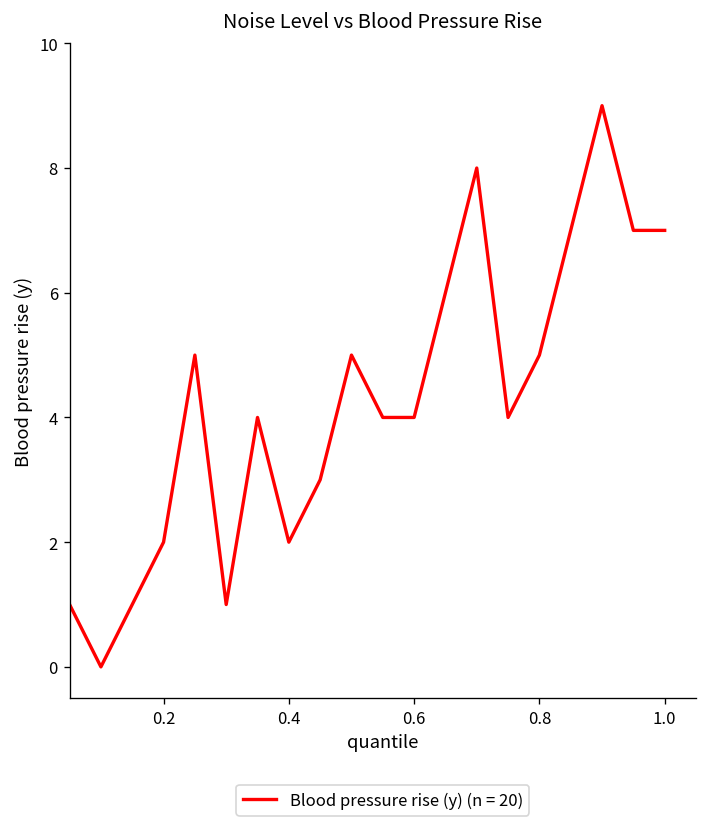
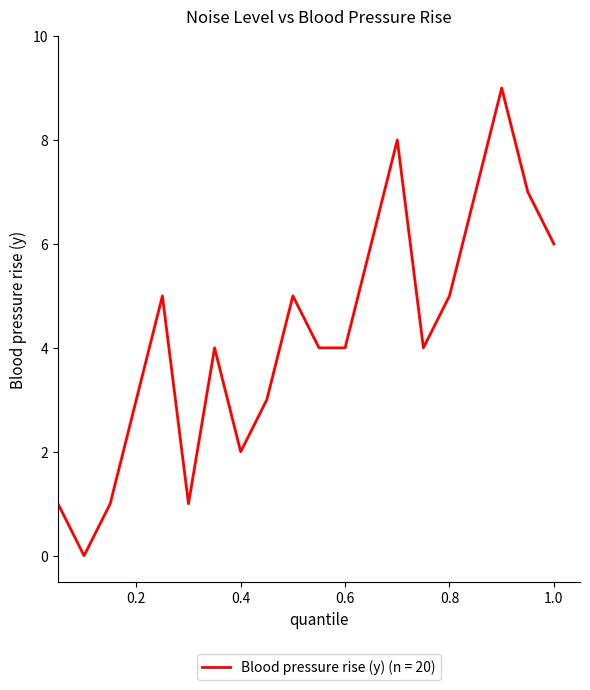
0.2: 2 -> 3
1.0: 7 -> 6
